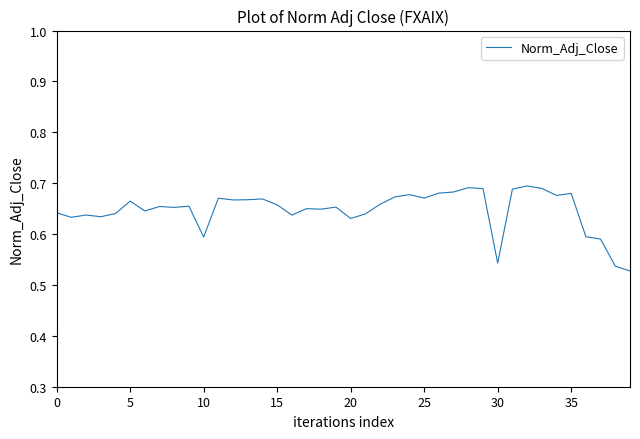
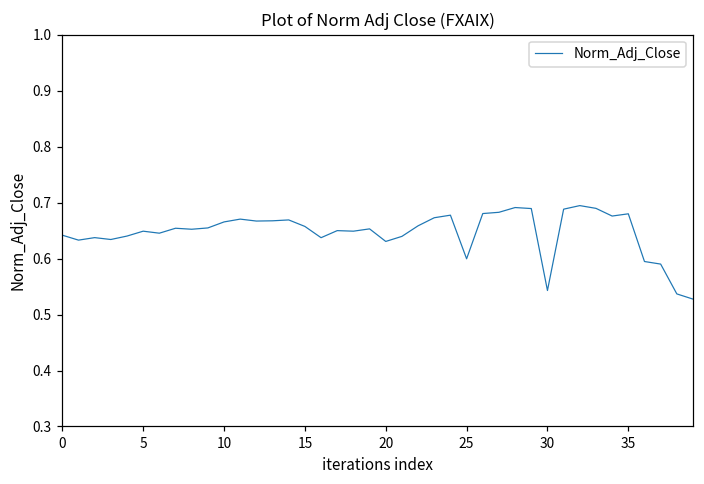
5: 0.66 -> 0.65
10: 0.59 -> 0.67
25: 0.67 -> 0.60
